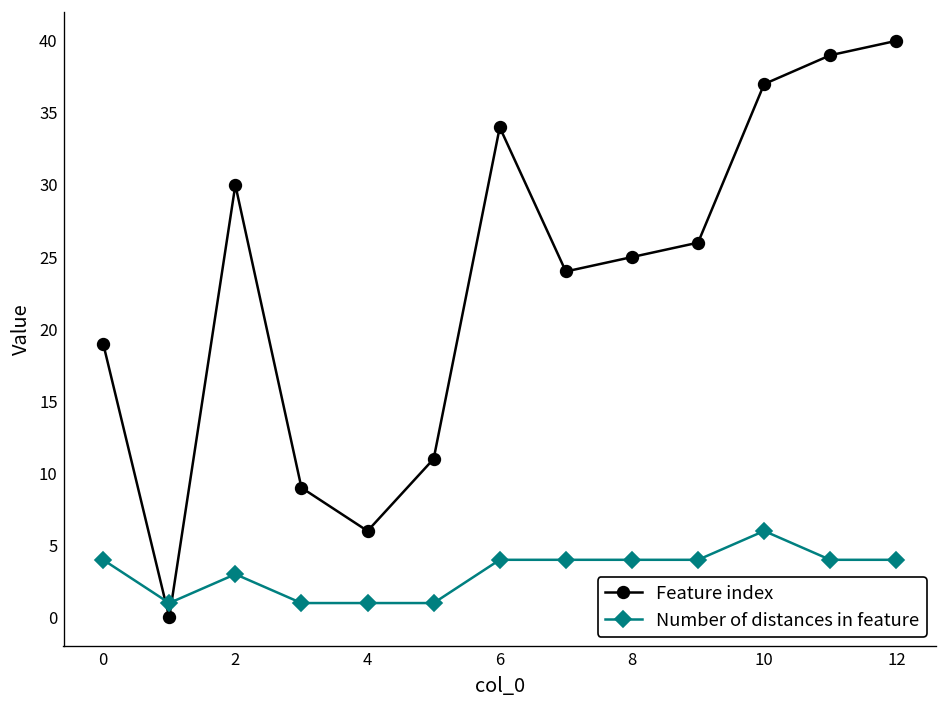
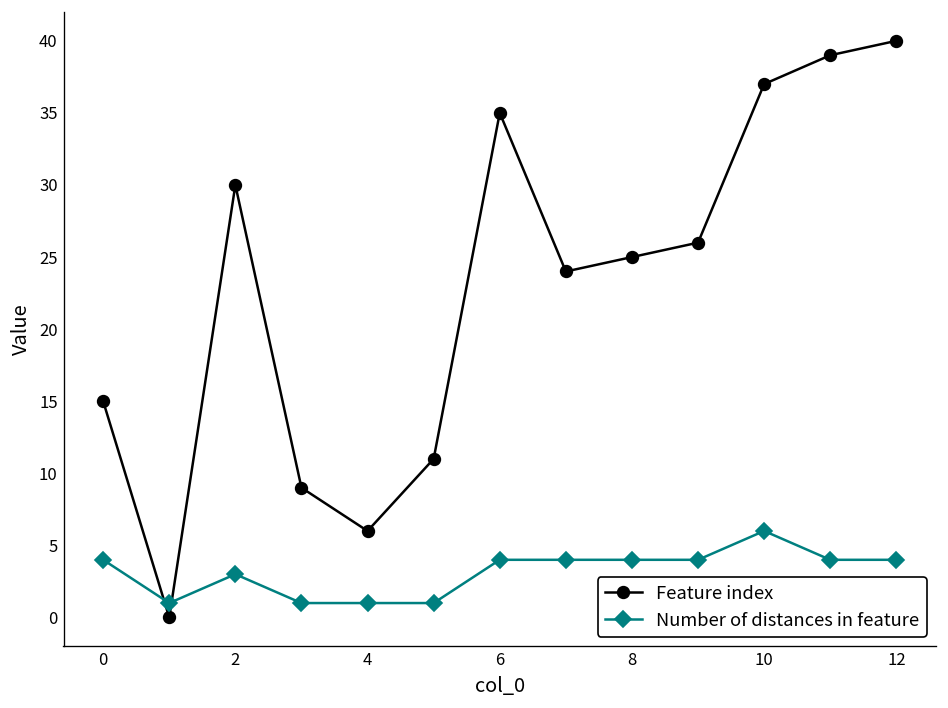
Feature index, 0: 19 -> 15
Feature index, 6: 34 -> 35
